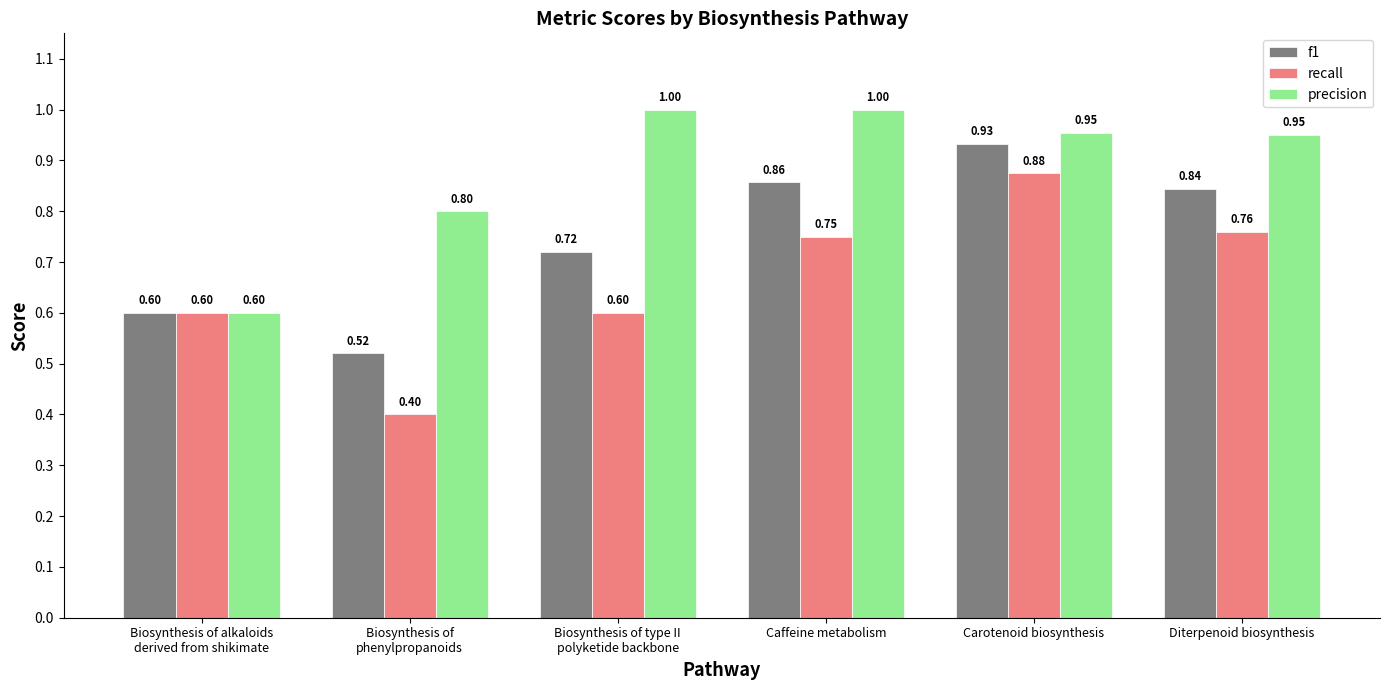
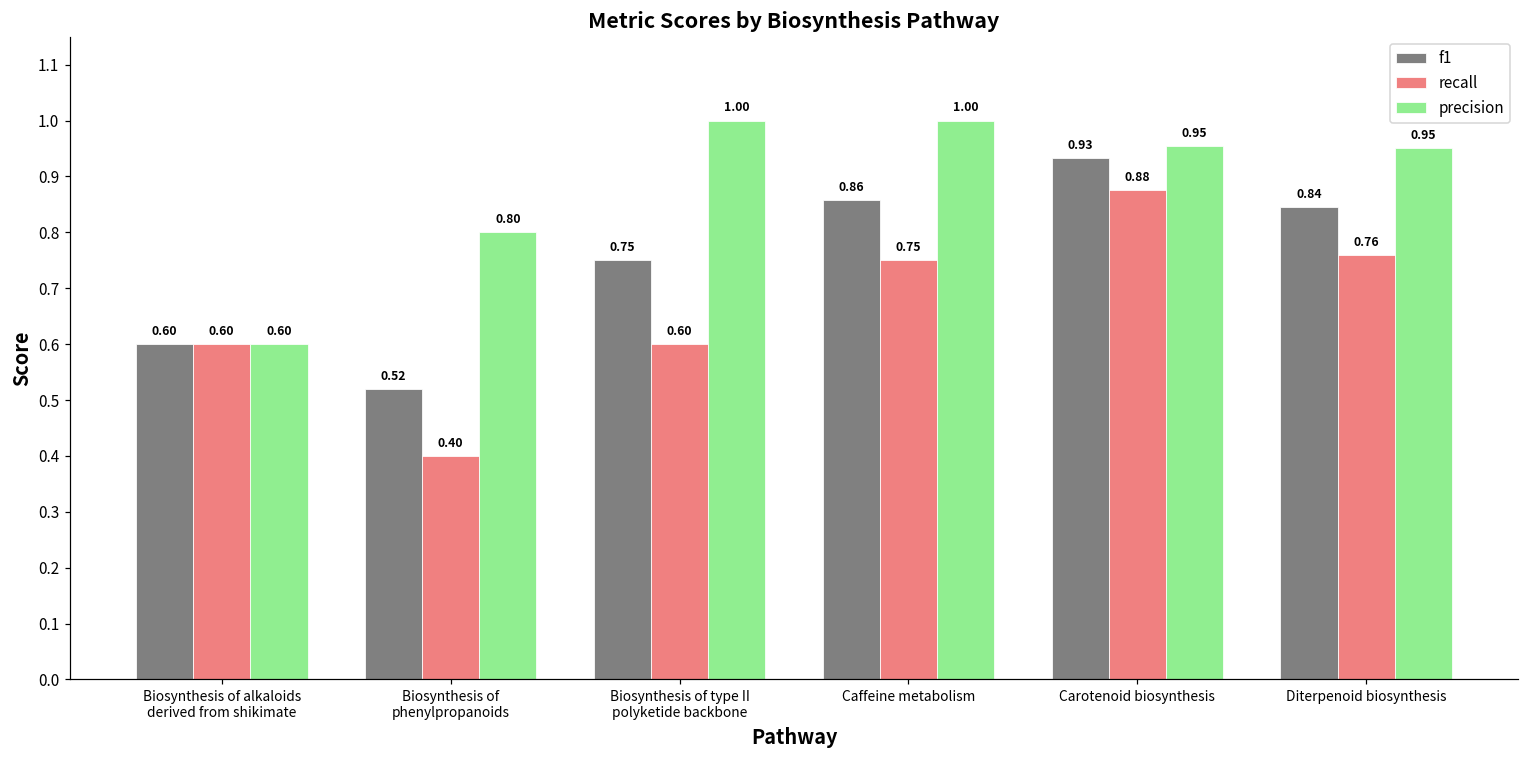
f1, Biosynthesis of type II polyketide backbone: 0.72 -> 0.75
